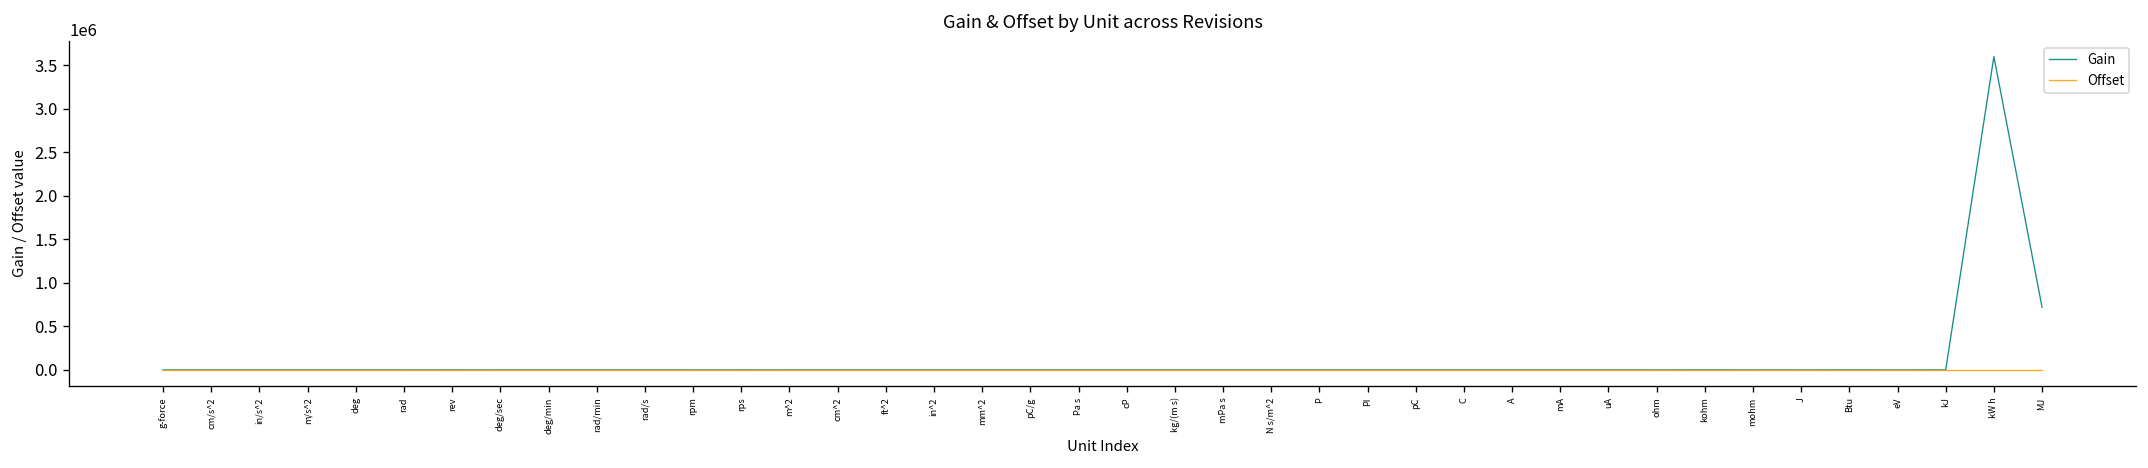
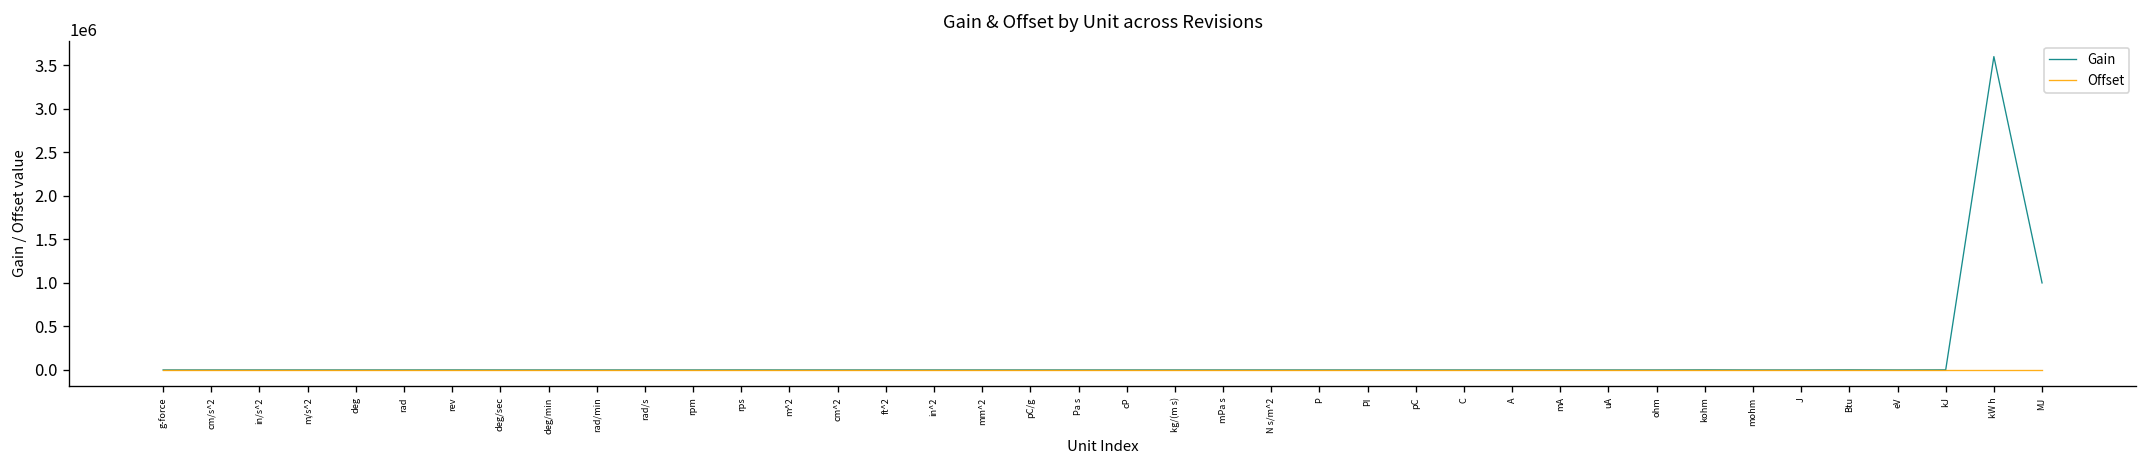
Gain, MJ: 700000 -> 1000000
